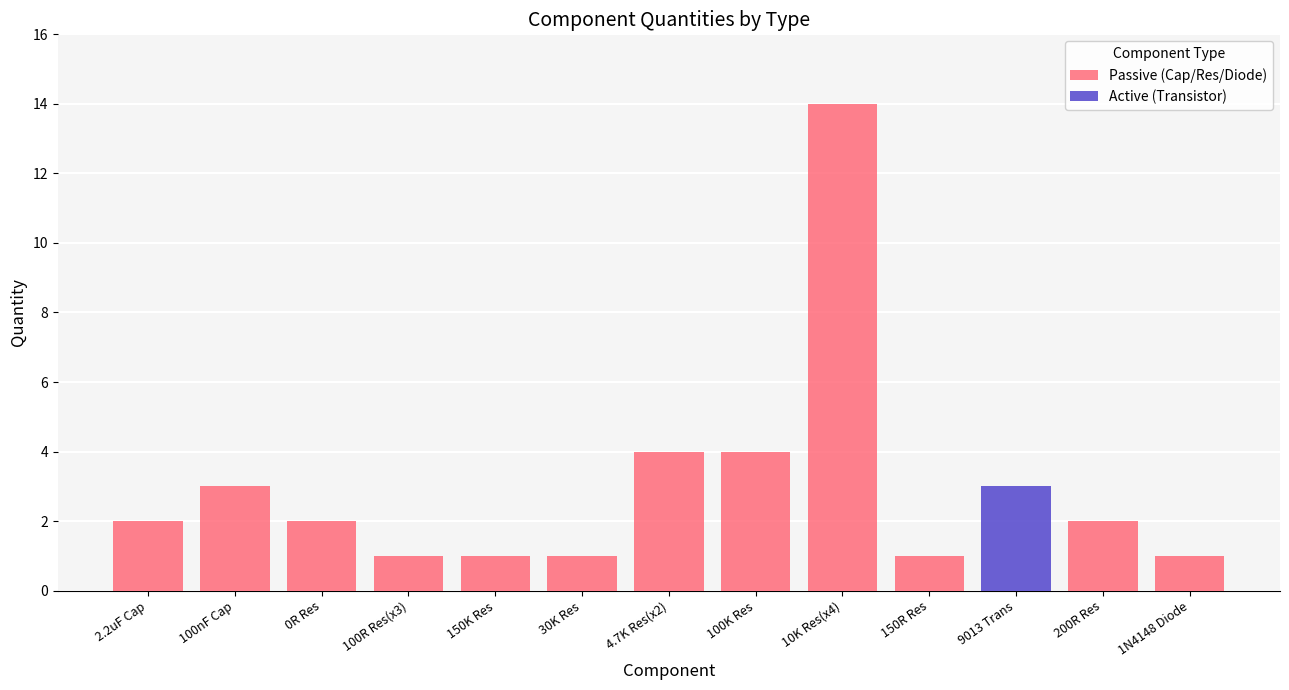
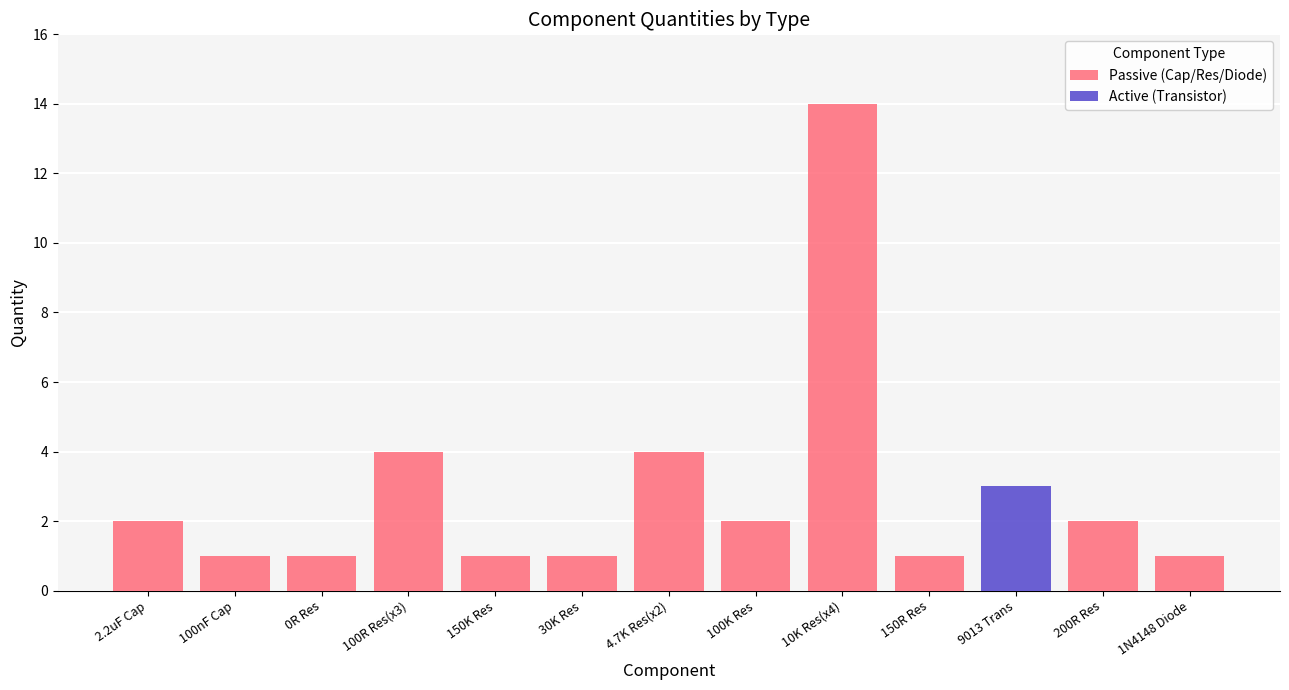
Passive (Cap/Res/Diode), 100nF Cap: 3 -> 1
Passive (Cap/Res/Diode), 0R Res: 2 -> 1
Passive (Cap/Res/Diode), 100R Res(x3): 1 -> 4
Passive (Cap/Res/Diode), 100K Res: 4 -> 2
